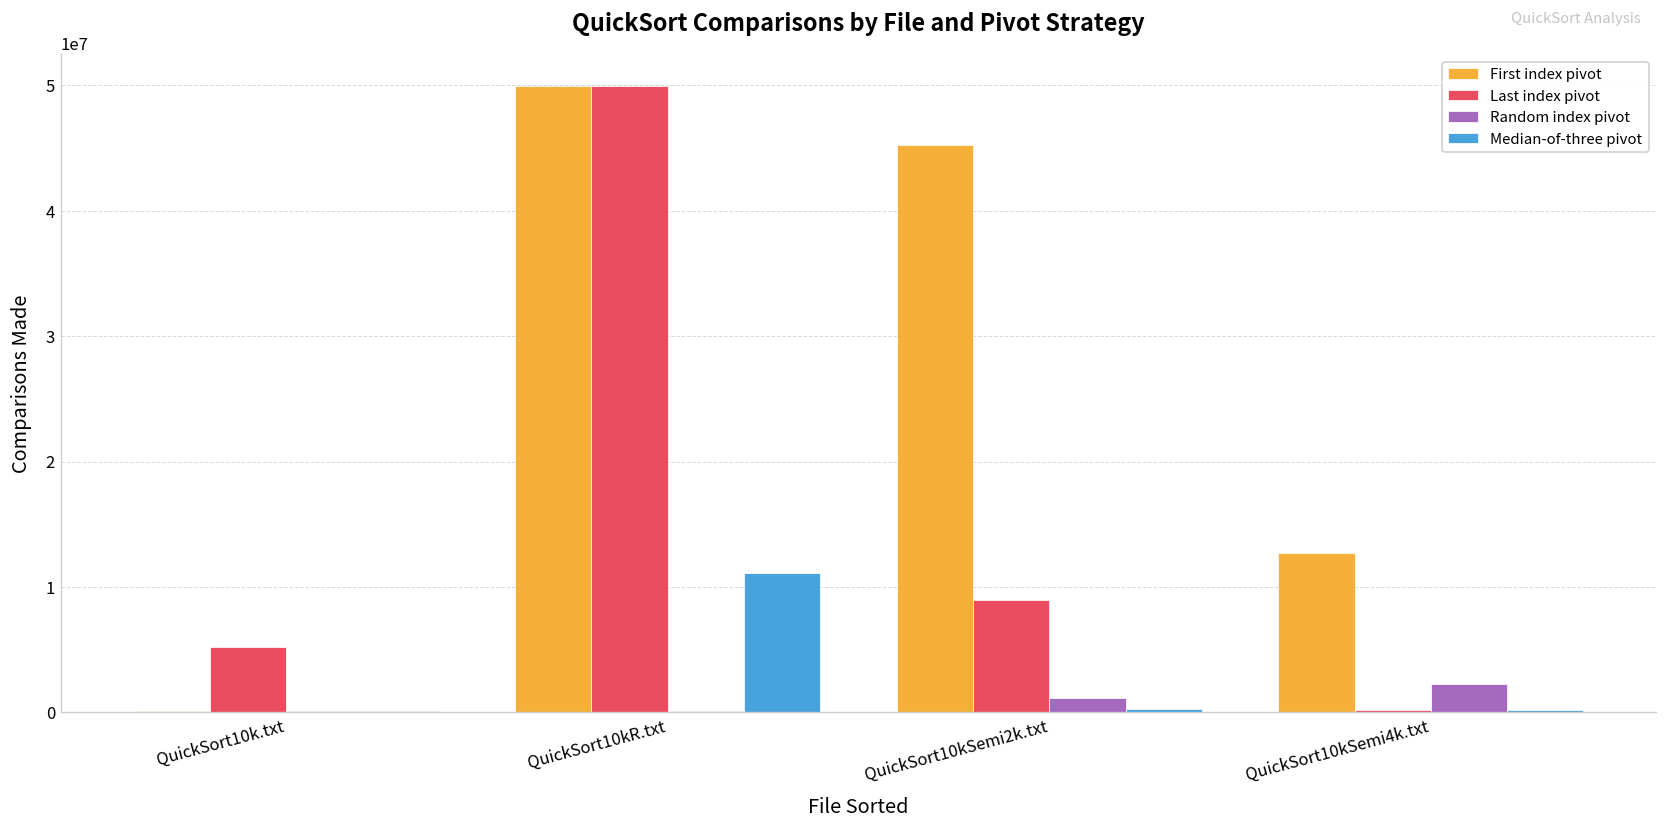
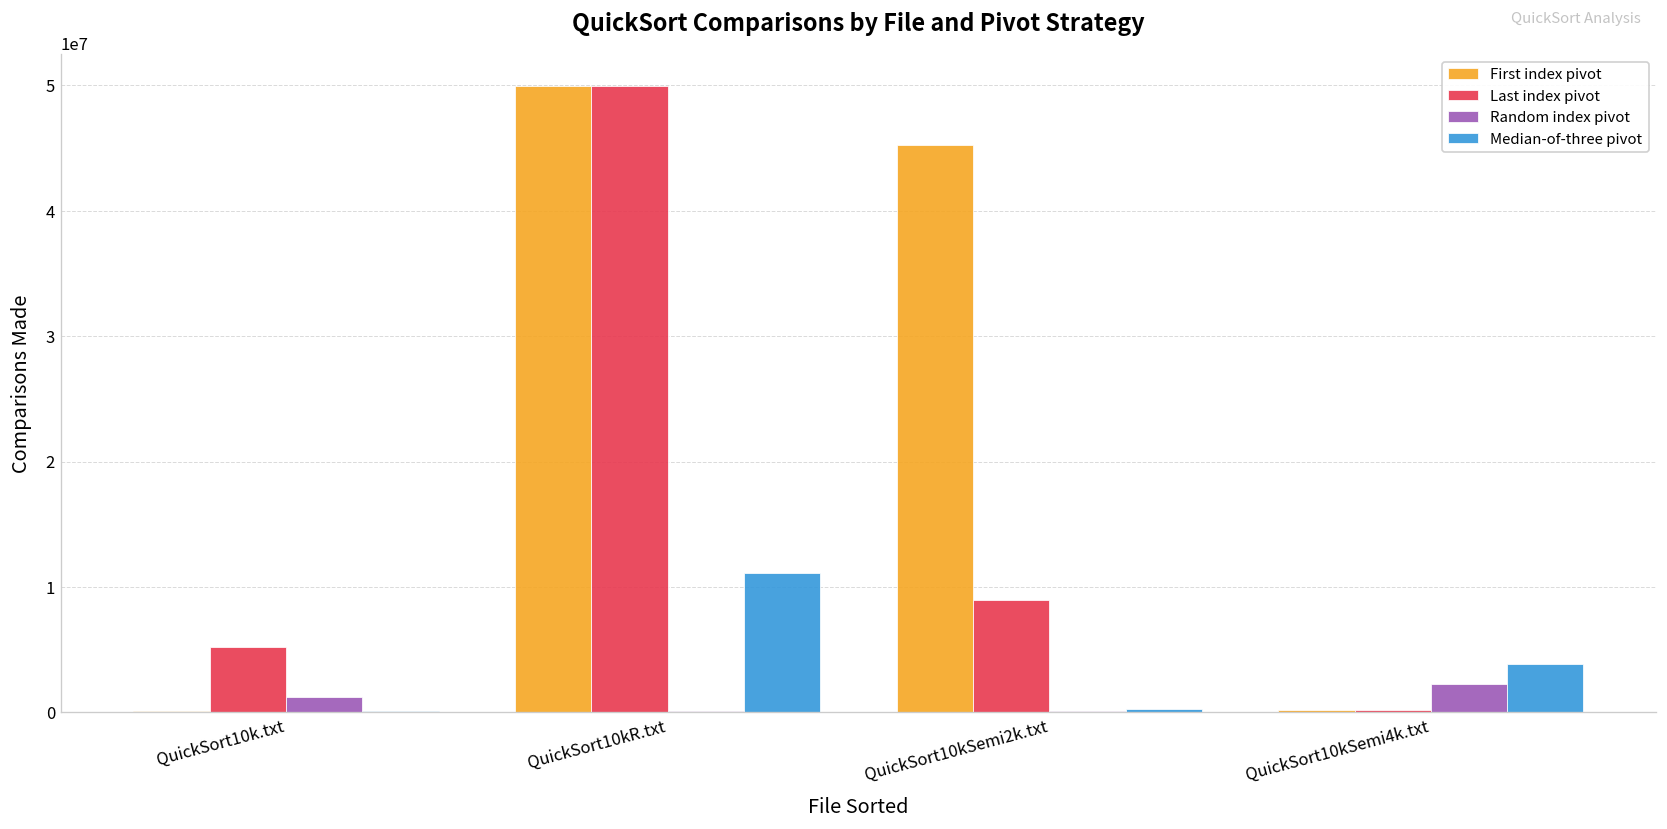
Random index pivot, QuickSort10k.txt: 200000 -> 1200000
Random index pivot, QuickSort10kSemi2k.txt: 1200000 -> 100000
First index pivot, QuickSort10kSemi4k.txt: 12800000 -> 200000
Median-of-three pivot, QuickSort10kSemi4k.txt: 200000 -> 3900000
